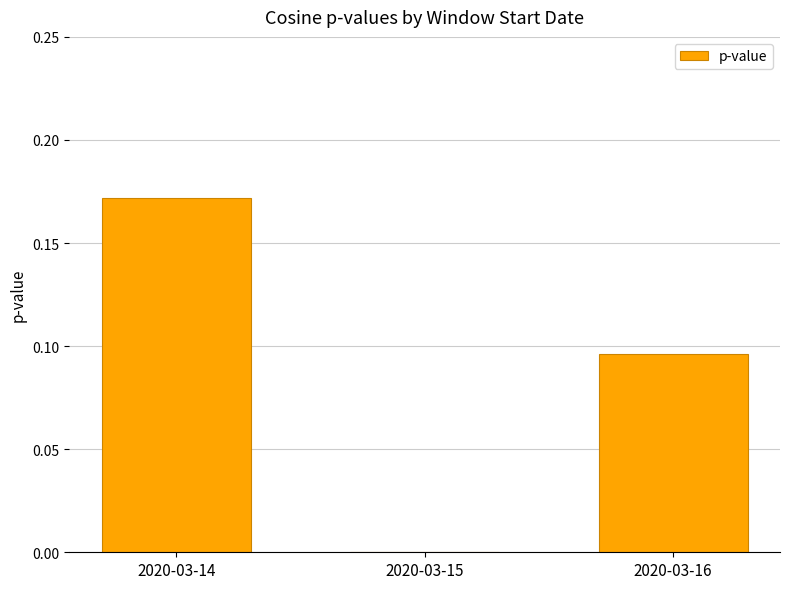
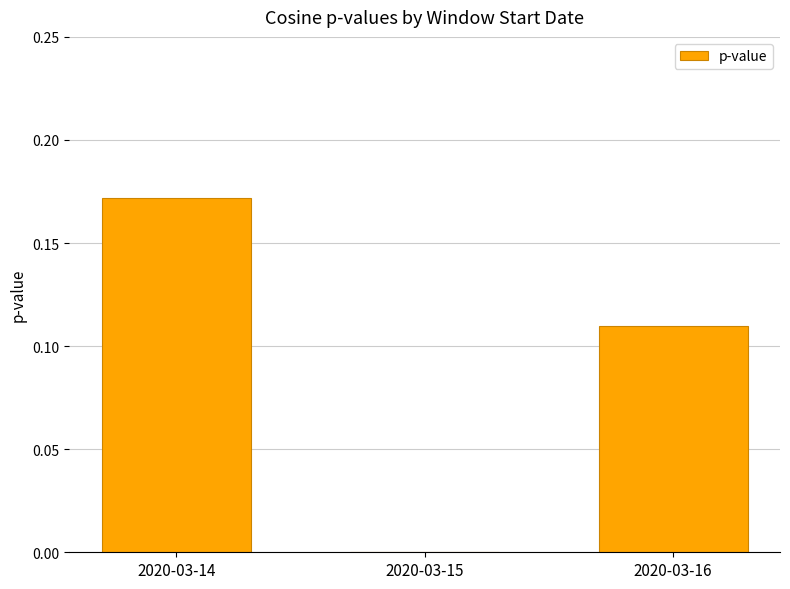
2020-03-16: 0.096 -> 0.110
